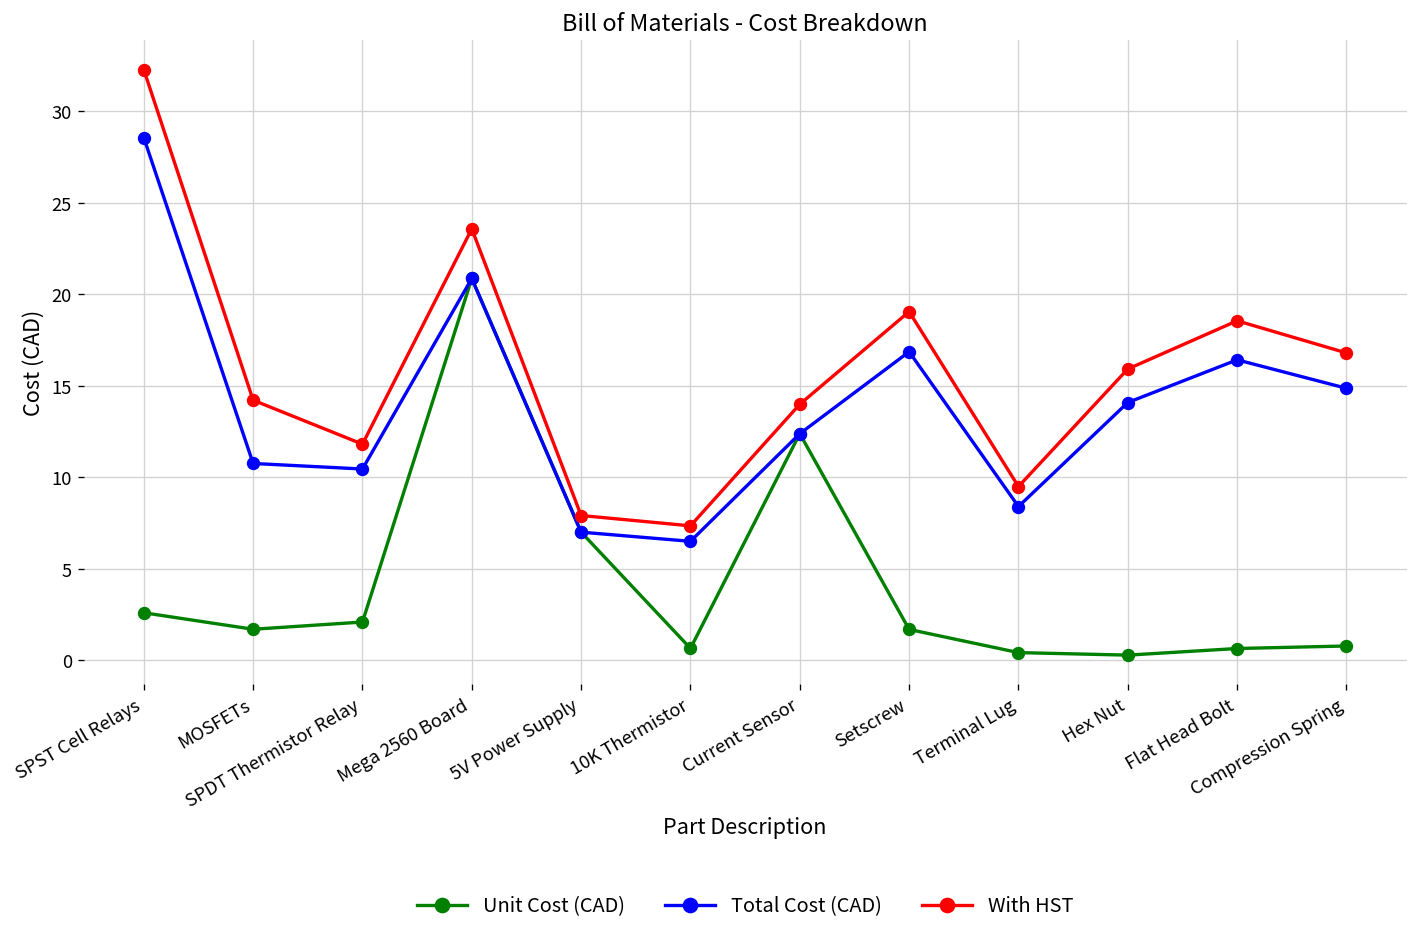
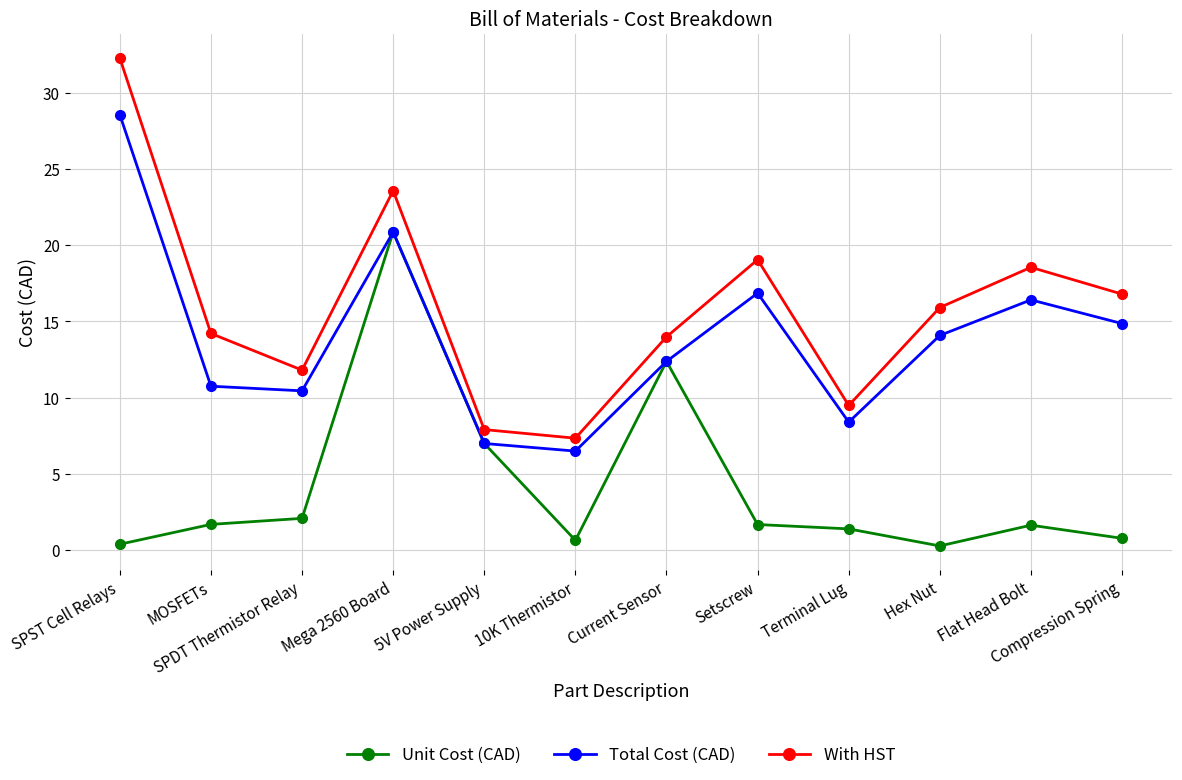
Unit Cost (CAD), SPST Cell Relays: 2.6 -> 0.4
Unit Cost (CAD), Terminal Lug: 0.4 -> 1.4
Unit Cost (CAD), Flat Head Bolt: 0.6 -> 1.6
